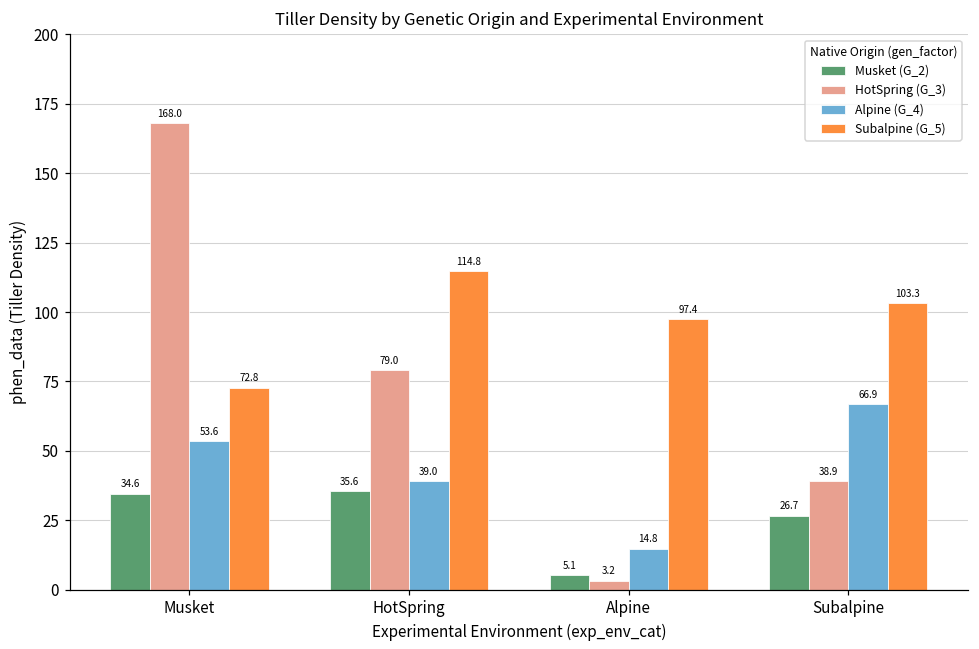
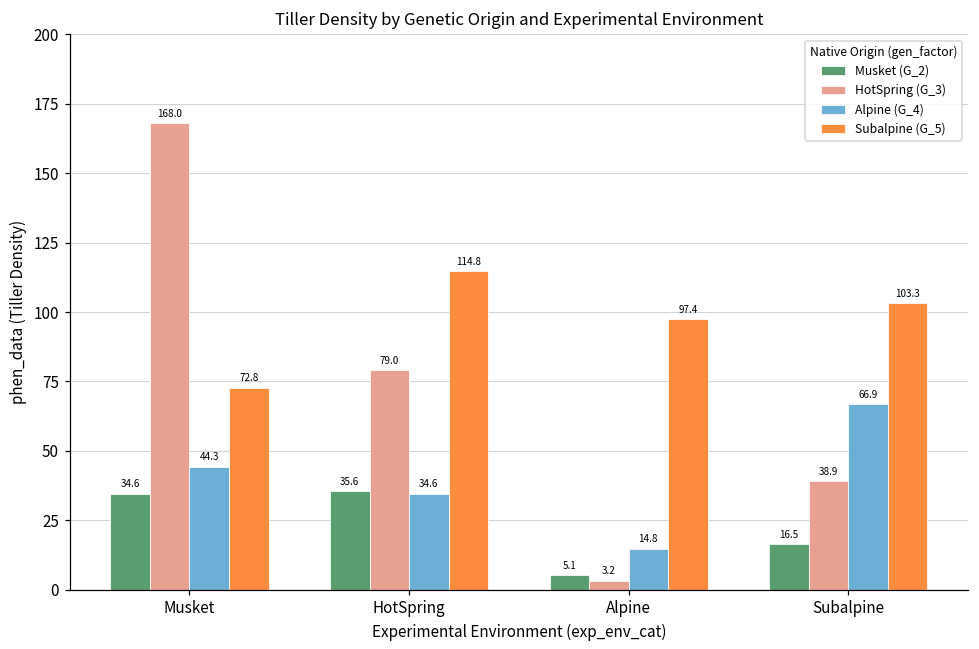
Alpine (G_4), Musket: 53.6 -> 44.3
Alpine (G_4), HotSpring: 39.0 -> 34.6
Musket (G_2), Subalpine: 26.7 -> 16.5
